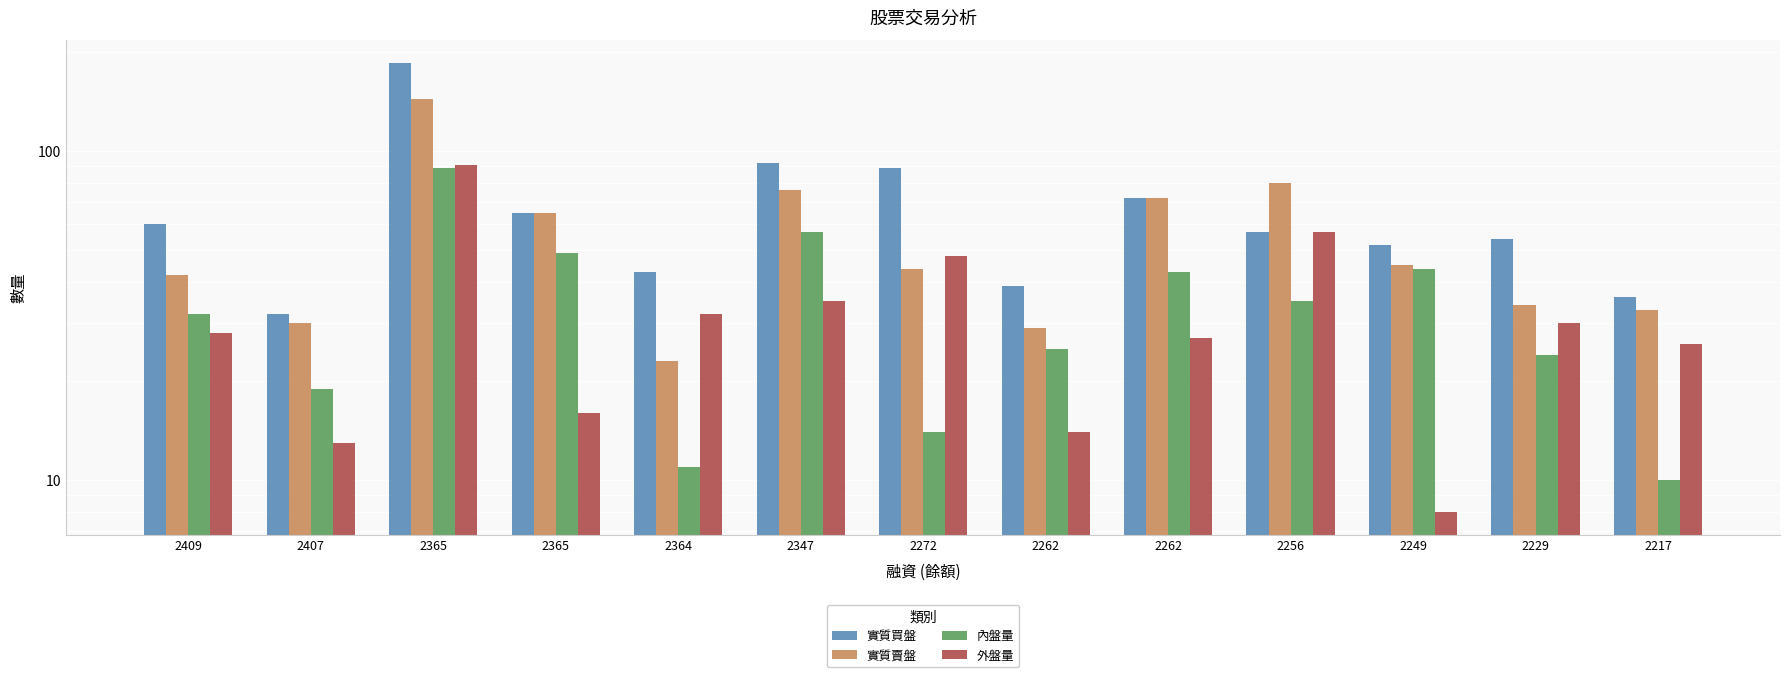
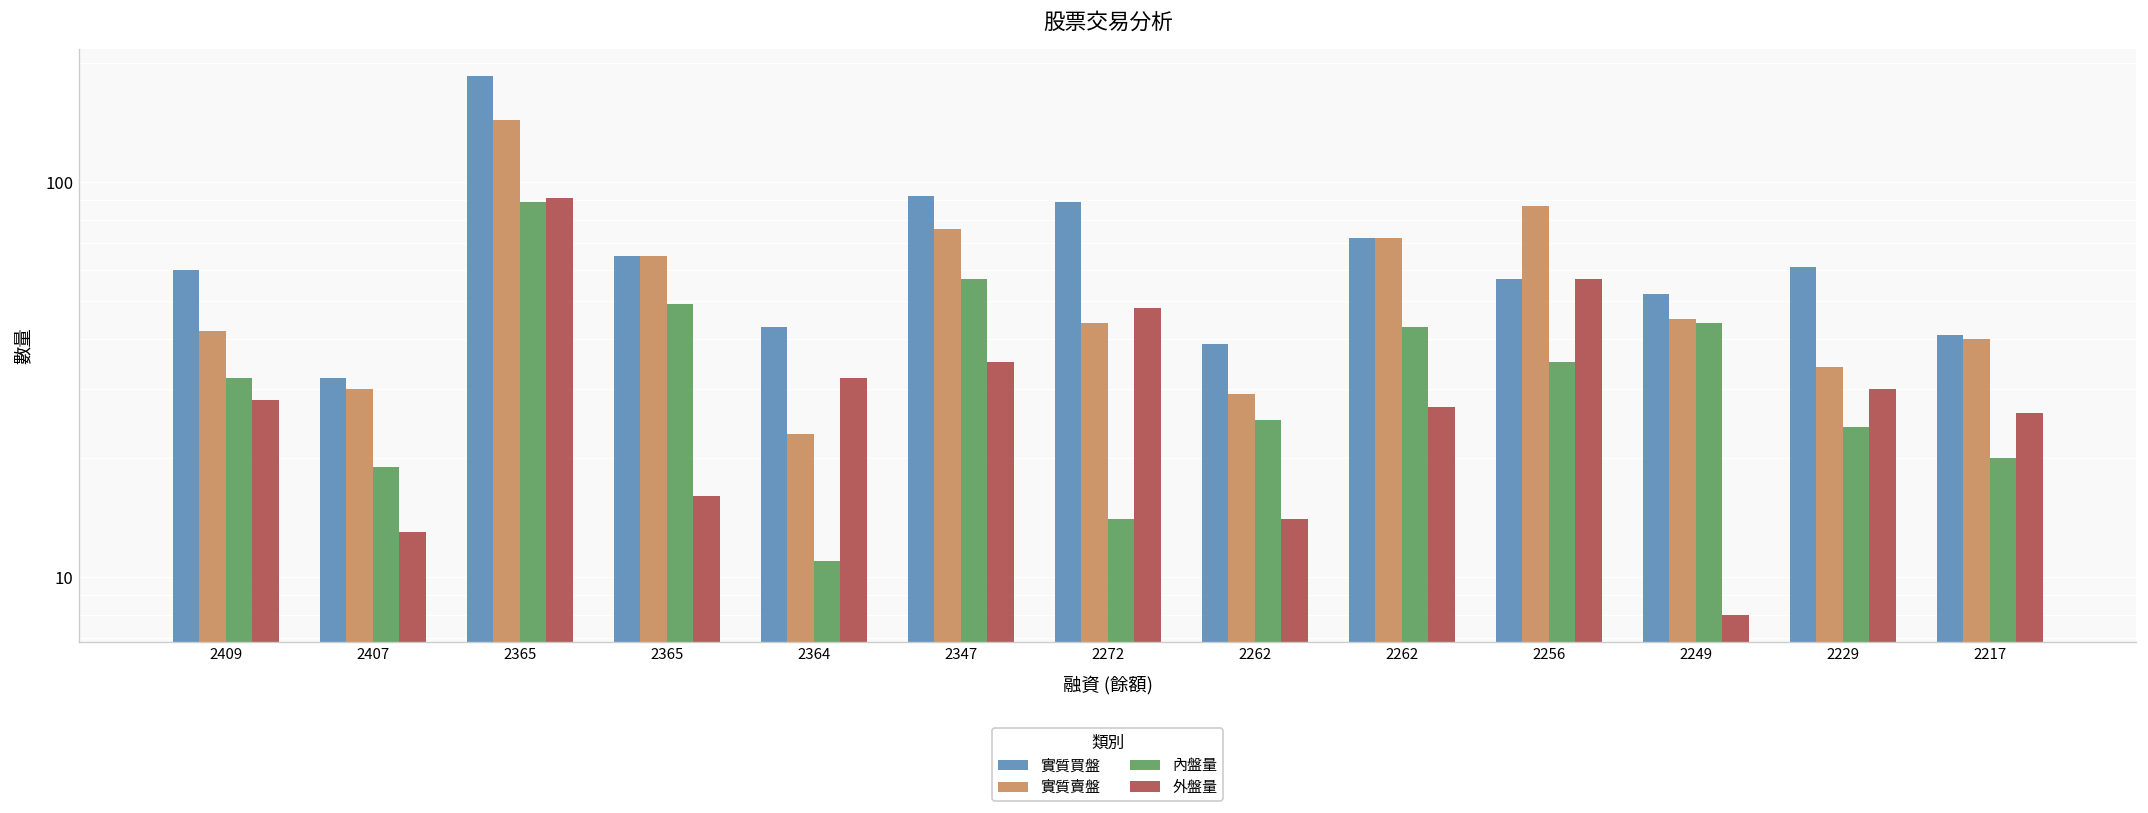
實質賣盤, 2256: 80 -> 87
實質買盤, 2229: 54 -> 61
實質買盤, 2217: 36 -> 41
實質賣盤, 2217: 33 -> 40
內盤量, 2217: 10 -> 20
